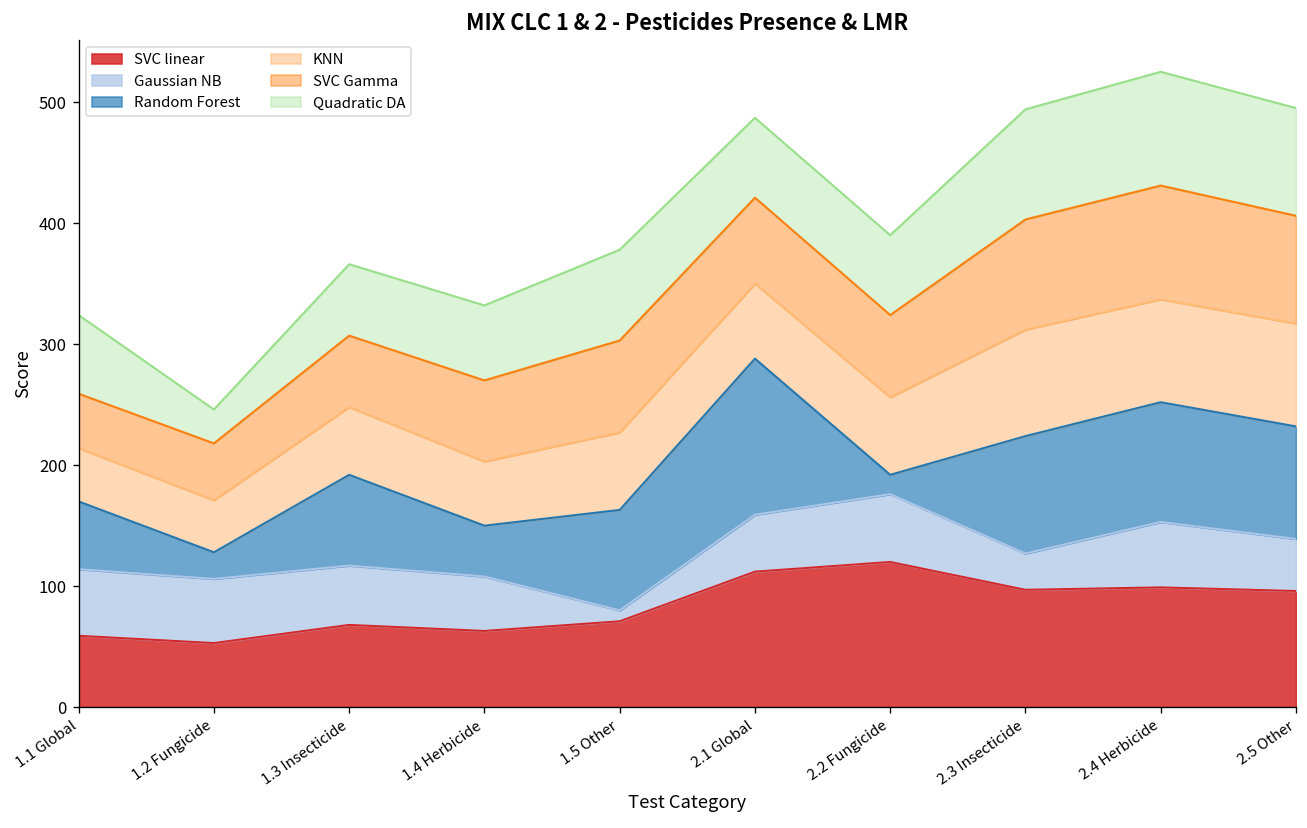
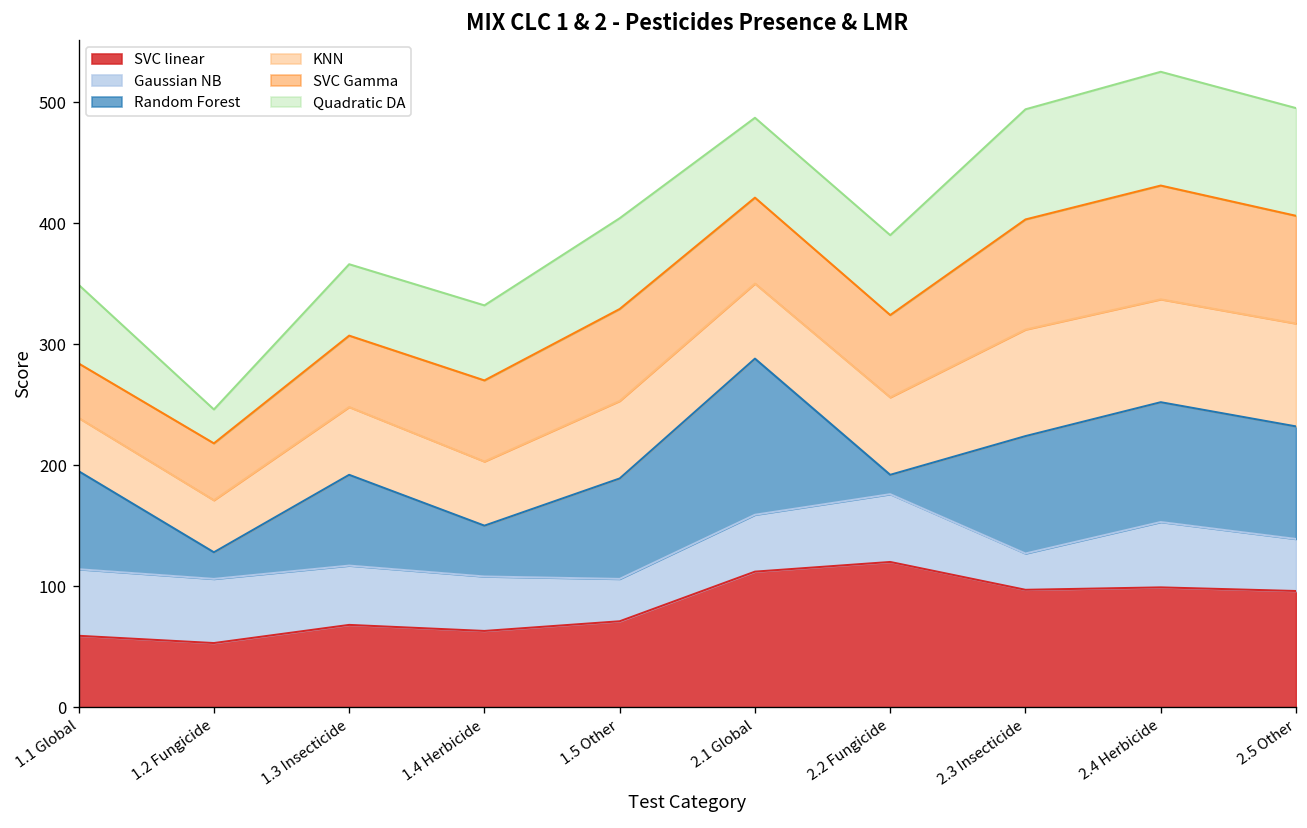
Random Forest, 1.1 Global: 56 -> 81
Gaussian NB, 1.5 Other: 9 -> 35
